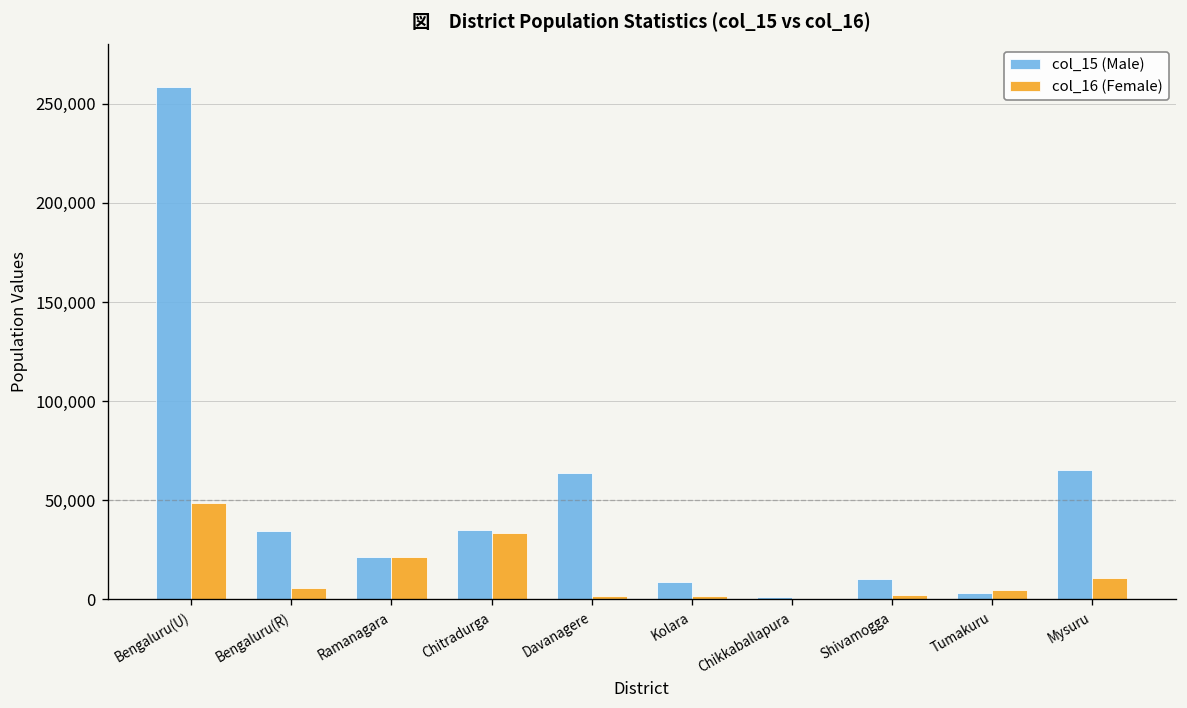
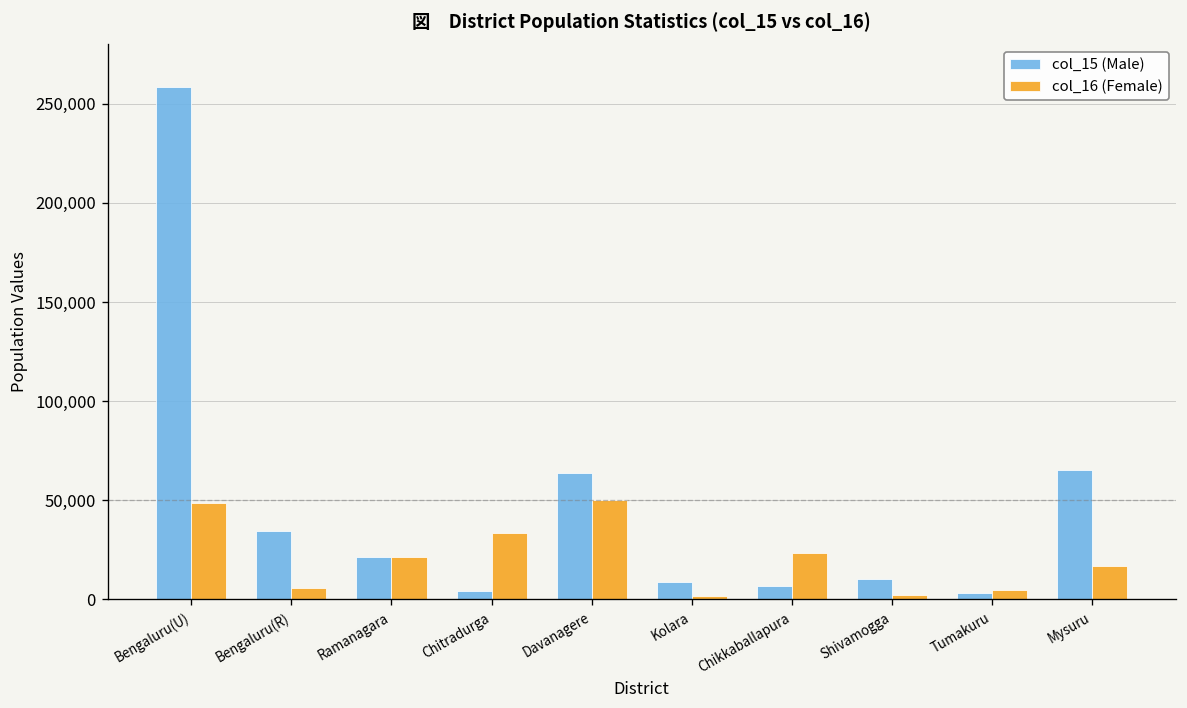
col_15 (Male), Chitradurga: 35,000 -> 5,000
col_16 (Female), Davanagere: 2,000 -> 50,000
col_15 (Male), Chikkaballapura: 1,000 -> 7,000
col_16 (Female), Chikkaballapura: 0 -> 23,000
col_16 (Female), Mysuru: 11,000 -> 17,000
